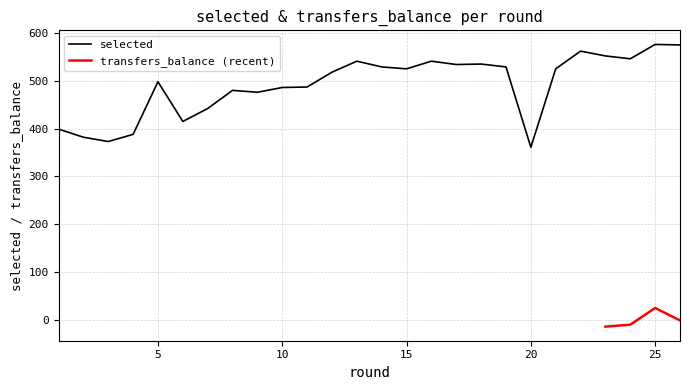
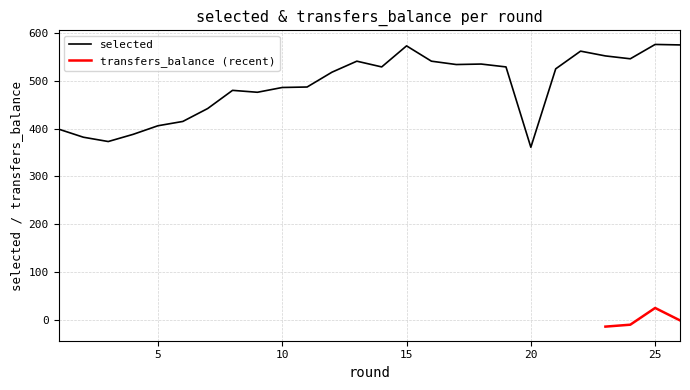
selected, 5: 500 -> 410
selected, 15: 530 -> 570
